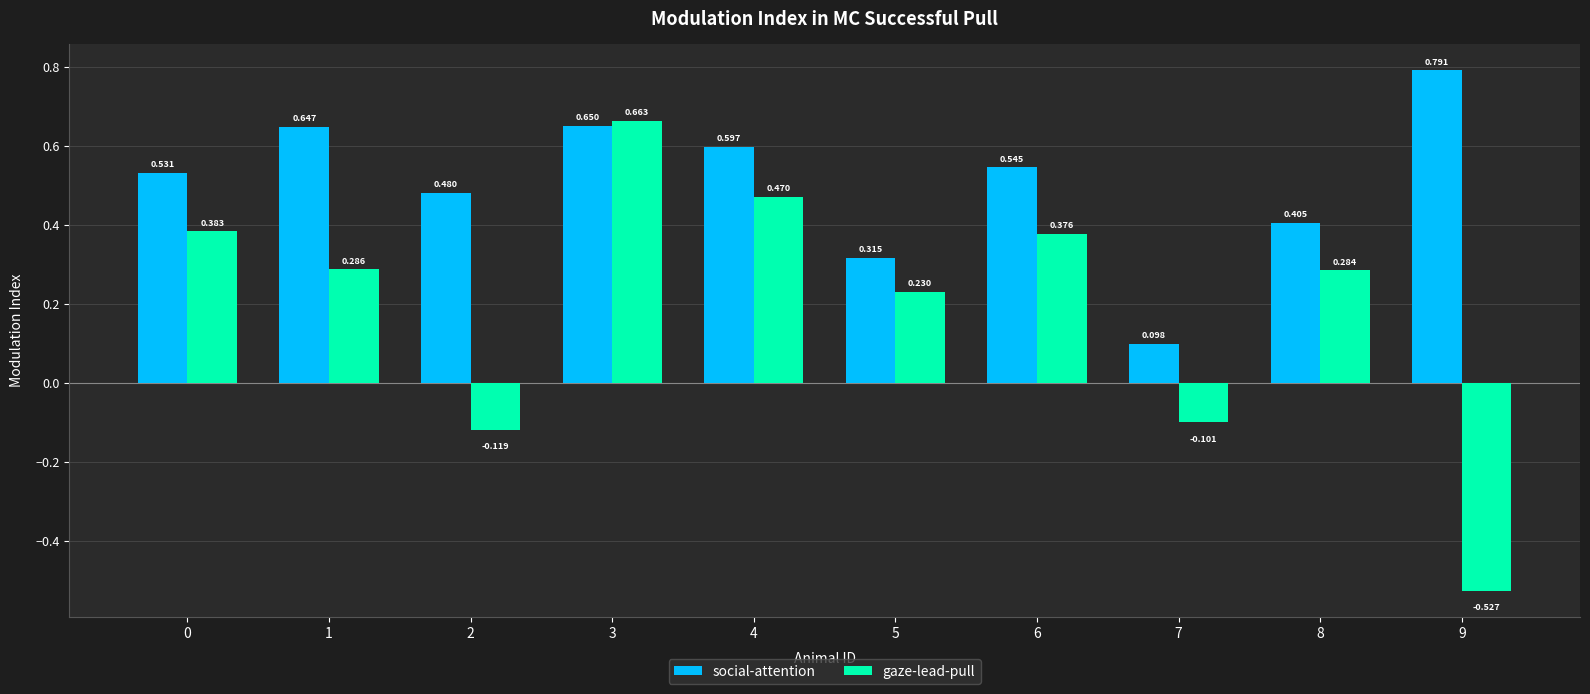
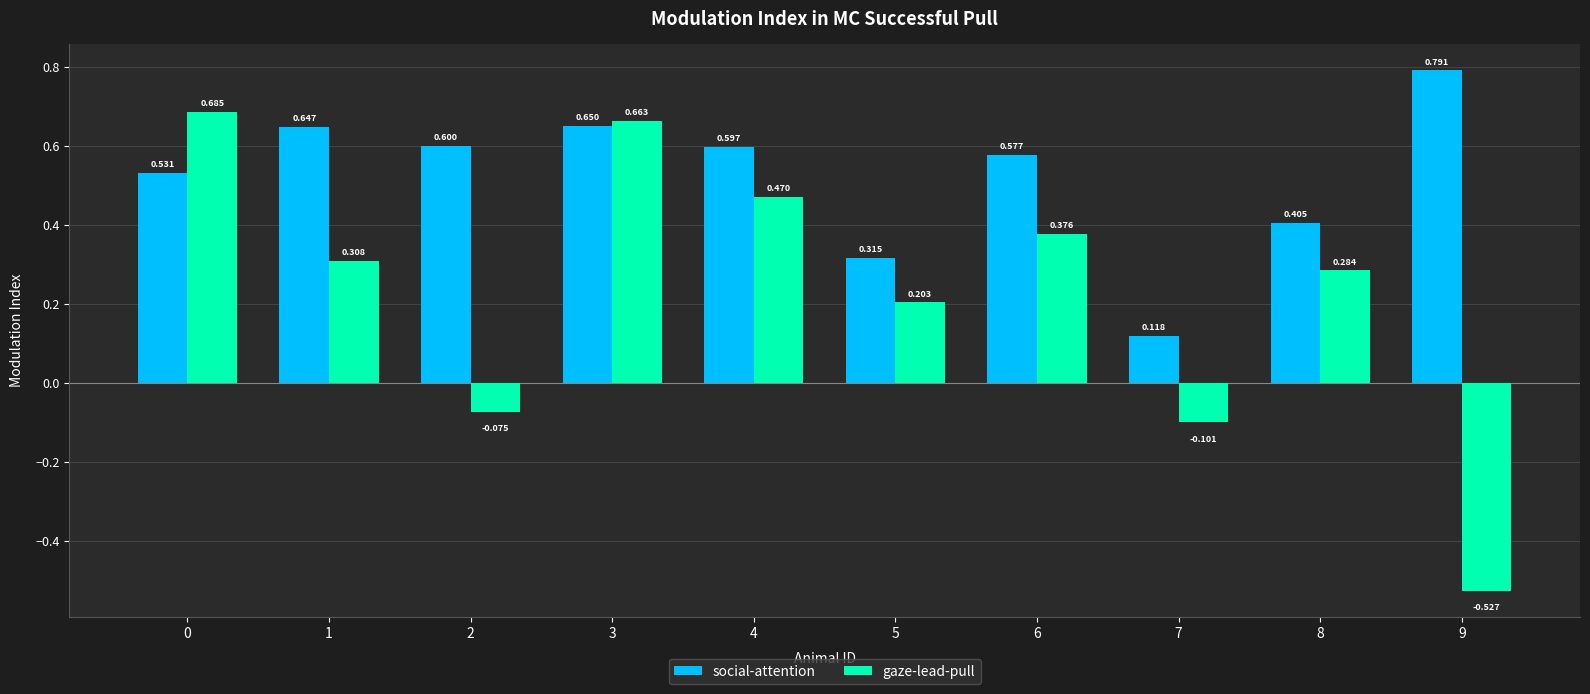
gaze-lead-pull, 0: 0.383 -> 0.685
gaze-lead-pull, 1: 0.286 -> 0.308
social-attention, 2: 0.480 -> 0.600
gaze-lead-pull, 2: -0.119 -> -0.075
gaze-lead-pull, 5: 0.230 -> 0.203
social-attention, 6: 0.545 -> 0.577
social-attention, 7: 0.098 -> 0.118
